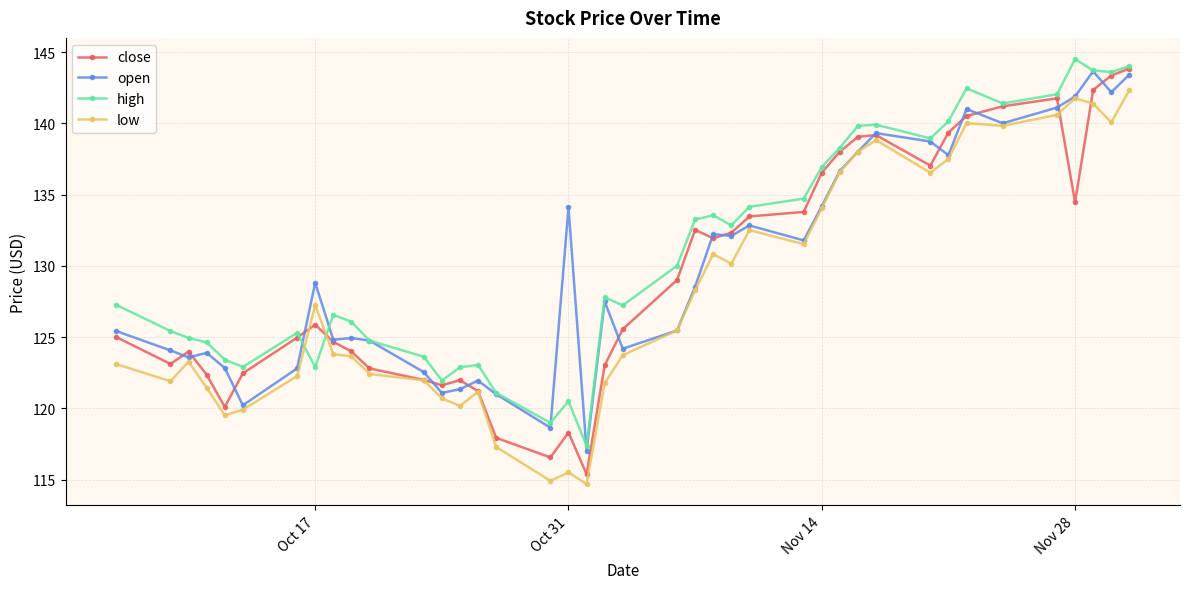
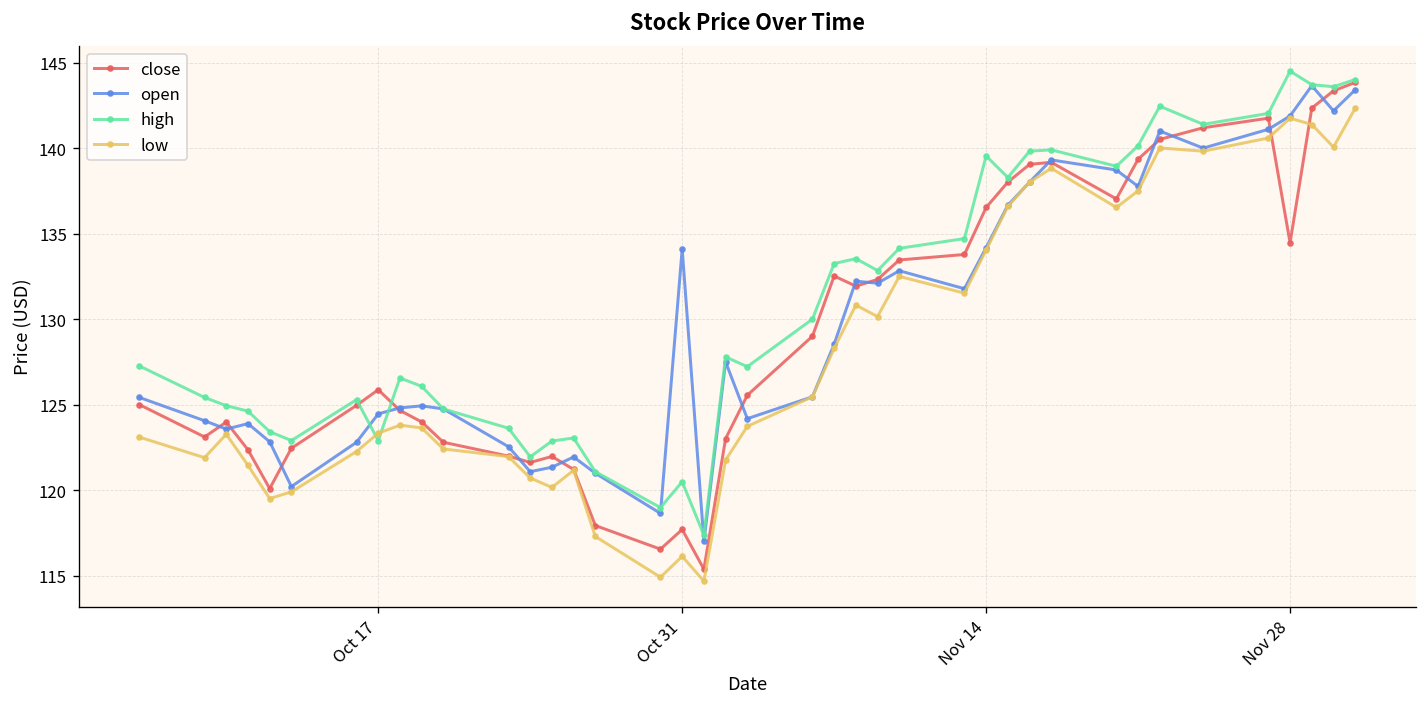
open, Oct 17: 128.8 -> 124.5
low, Oct 17: 127.2 -> 123.3
close, Oct 31: 118.3 -> 117.7
low, Oct 31: 115.5 -> 116.1
high, Nov 14: 136.9 -> 139.5
